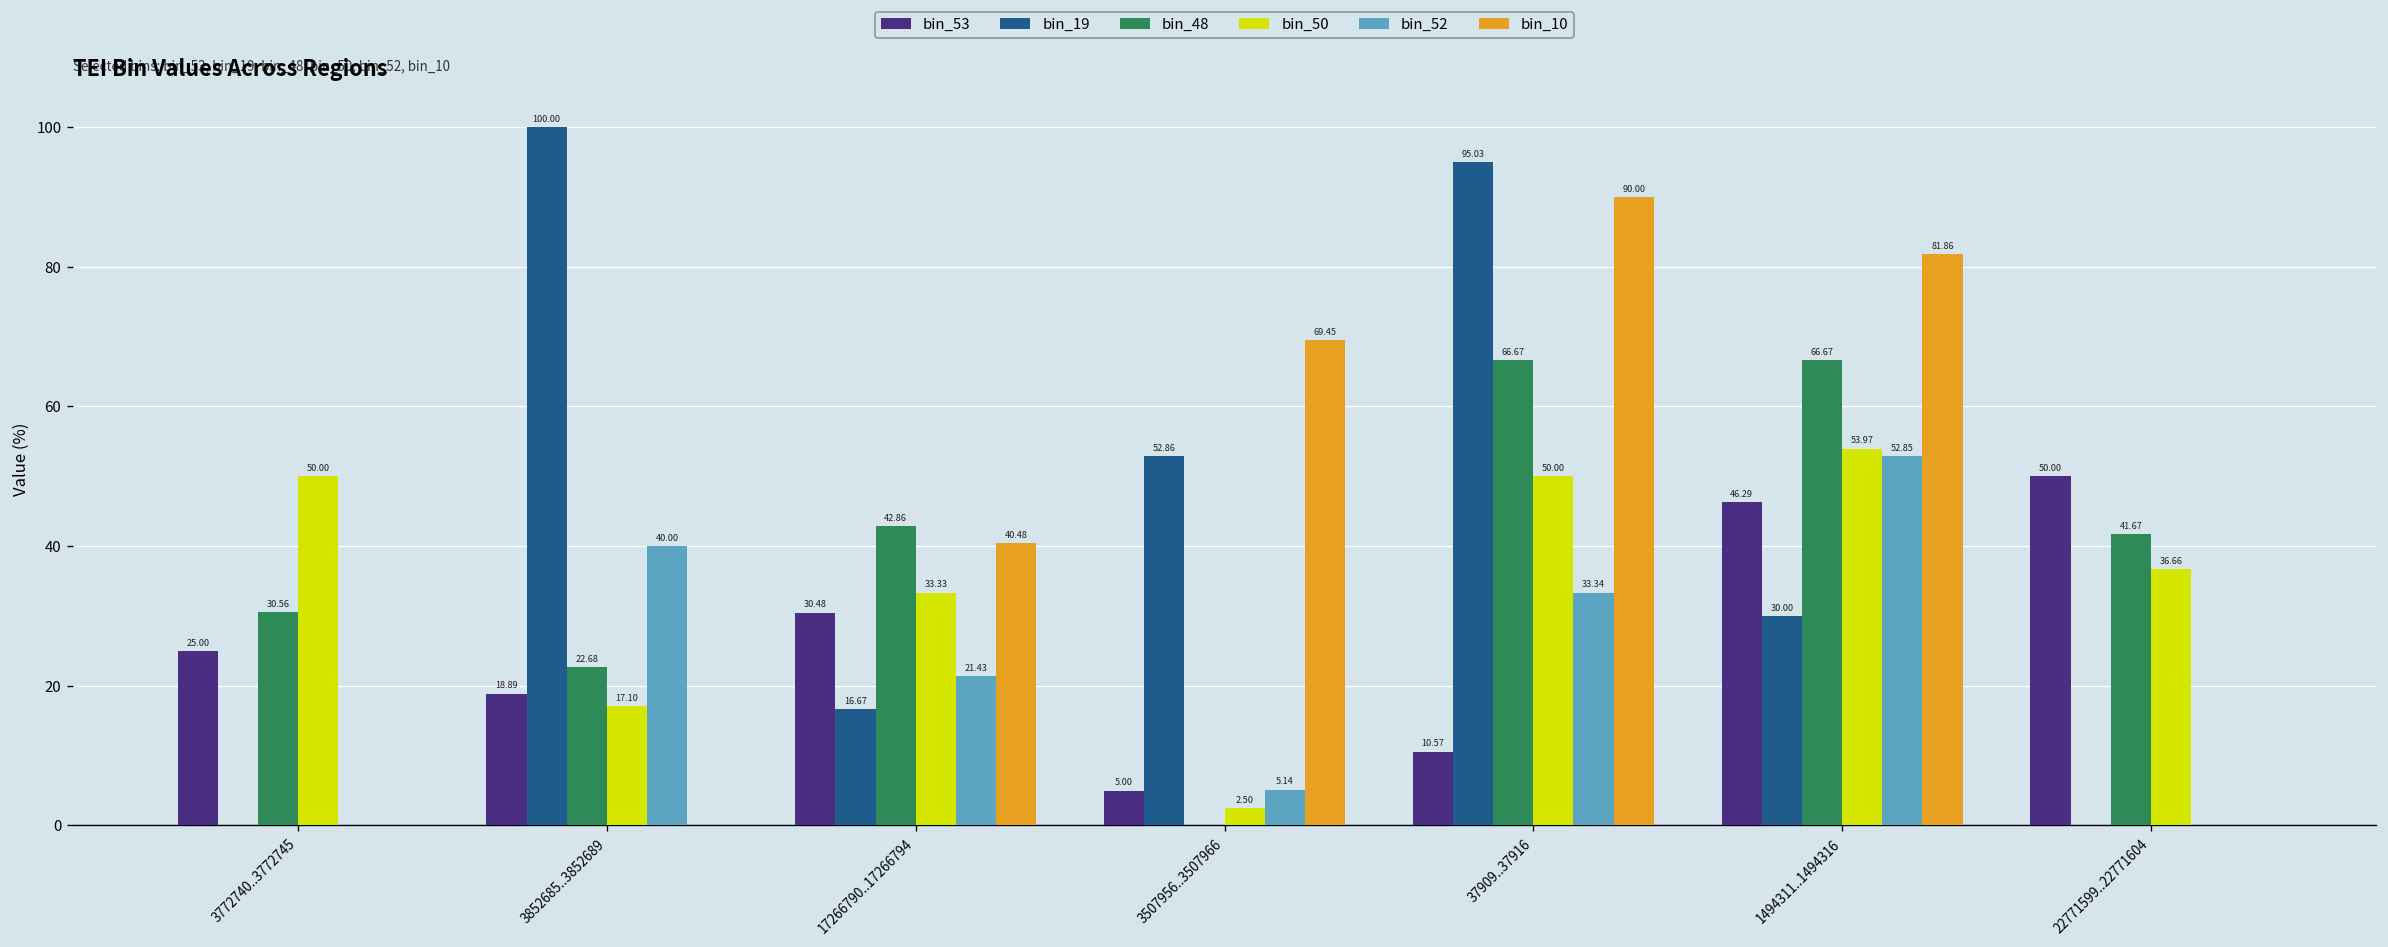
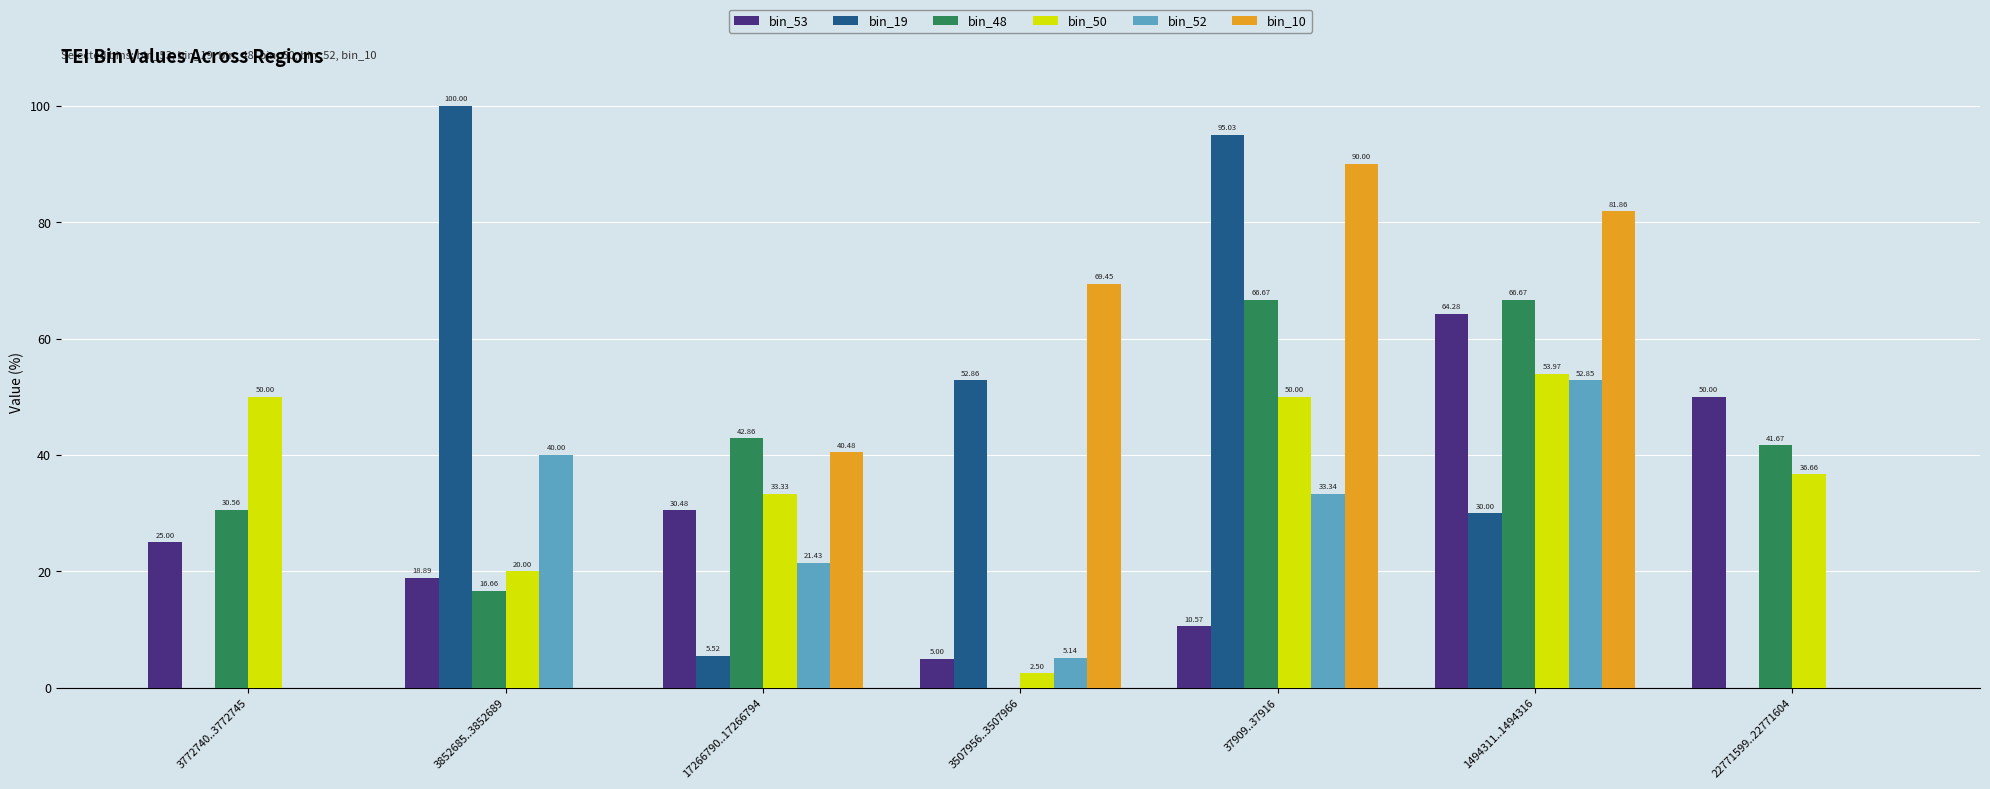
bin_48, 3852685..3852689: 22.68 -> 16.66
bin_50, 3852685..3852689: 17.10 -> 20.00
bin_19, 17266790..17266794: 16.67 -> 5.52
bin_53, 1494311..1494316: 46.29 -> 64.28
